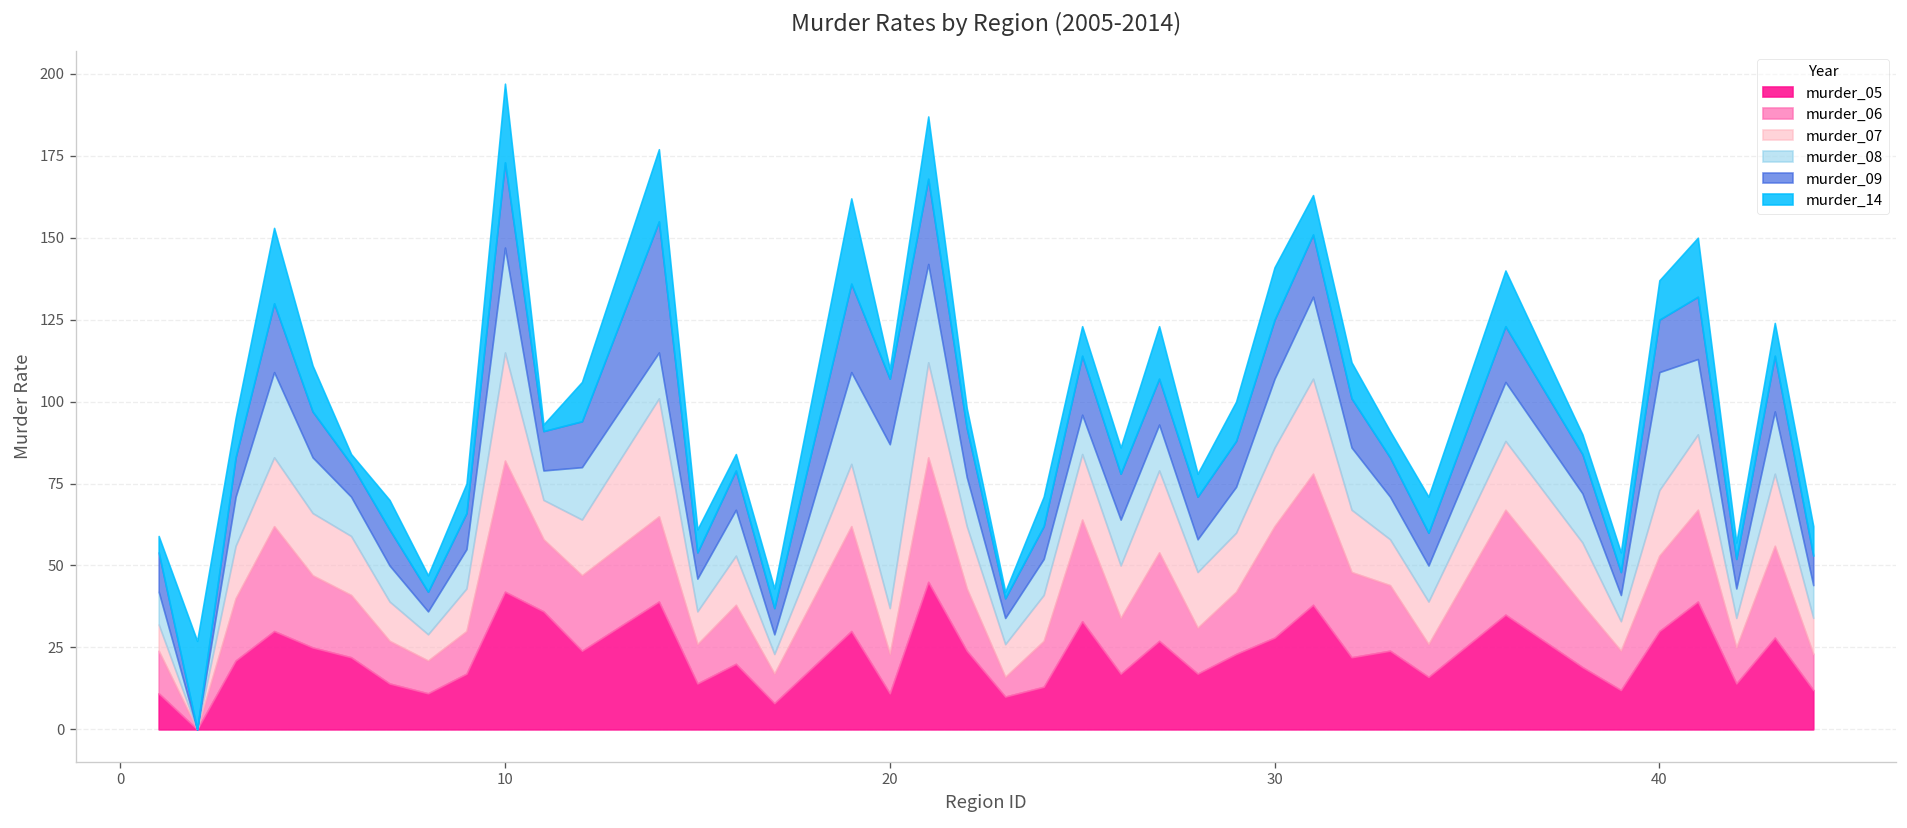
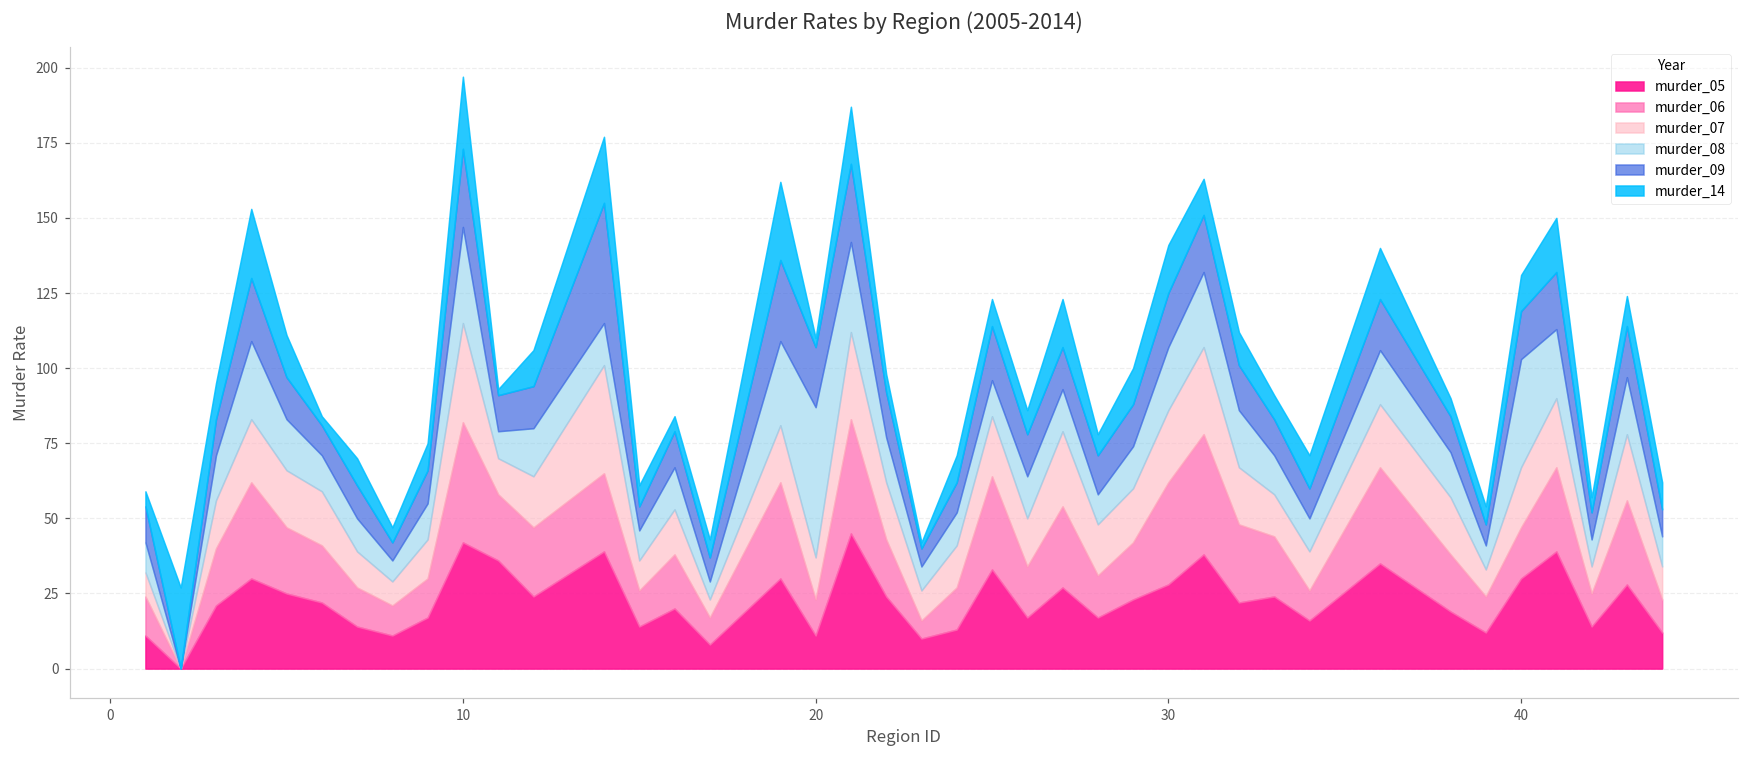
murder_06, 40: 23 -> 17
